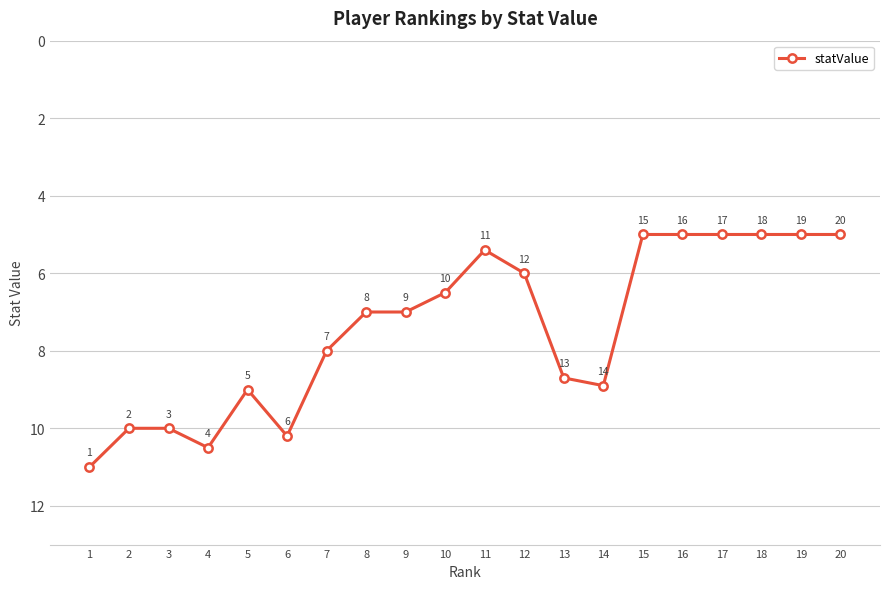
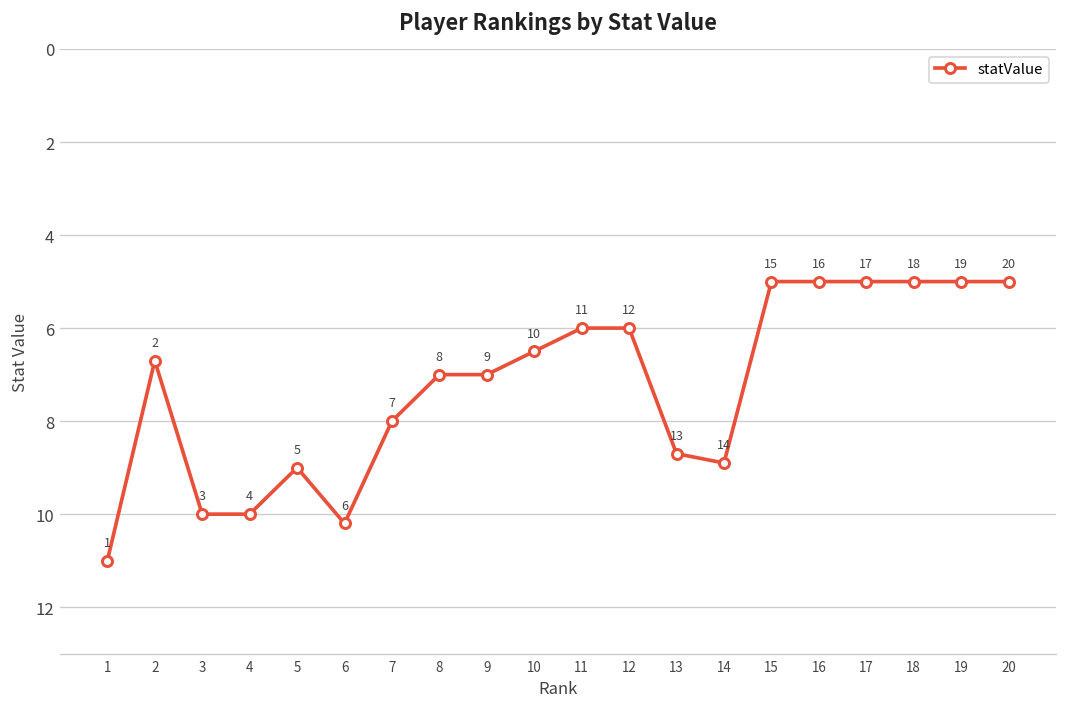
2: 10.0 -> 6.7
4: 10.5 -> 10.0
11: 5.4 -> 6.0
